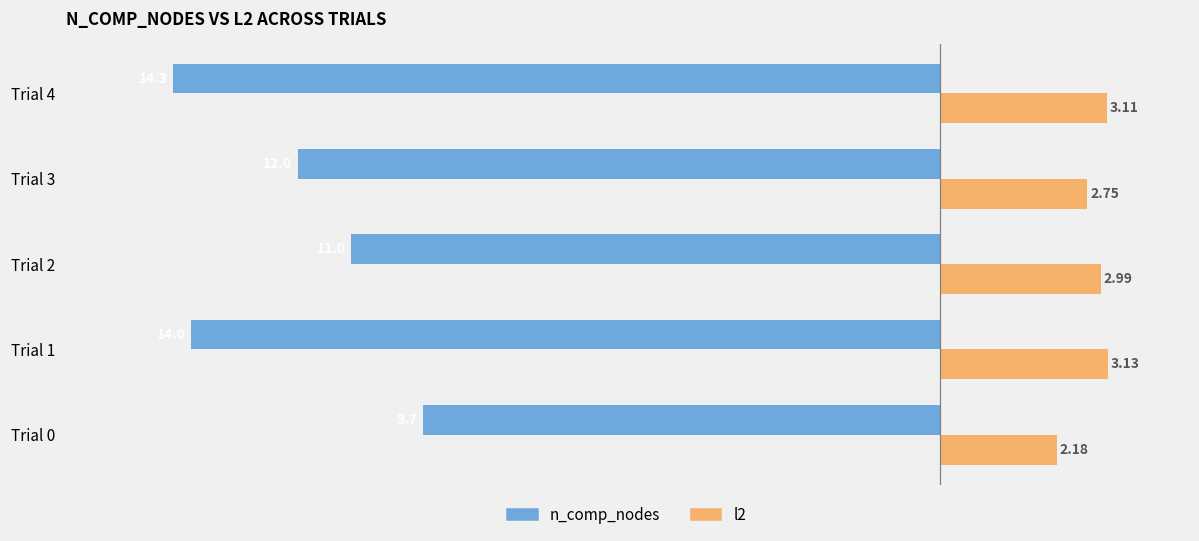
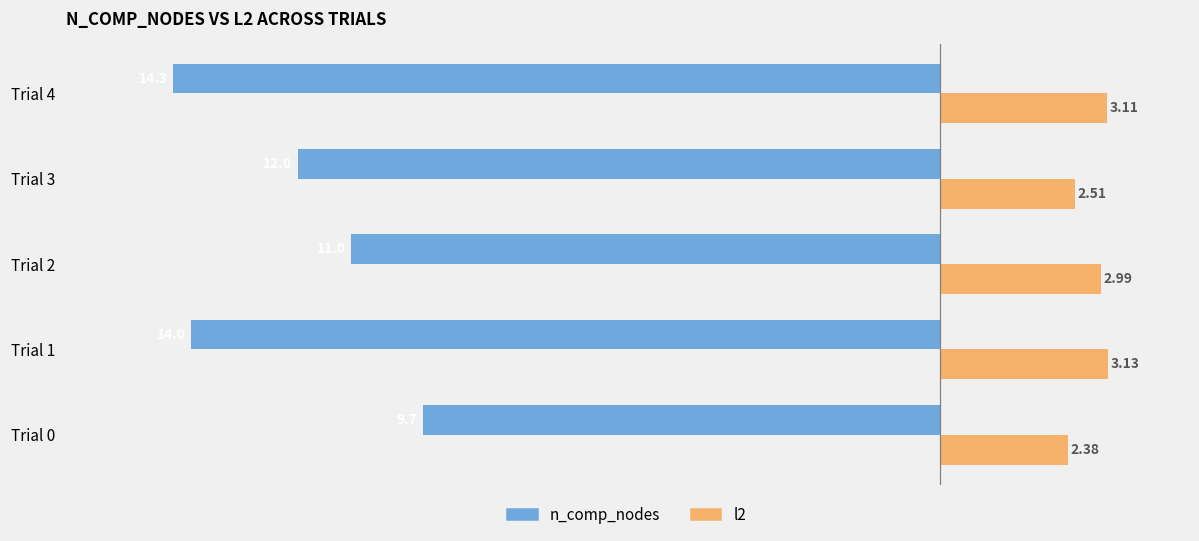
l2, Trial 3: 2.75 -> 2.51
l2, Trial 0: 2.18 -> 2.38
